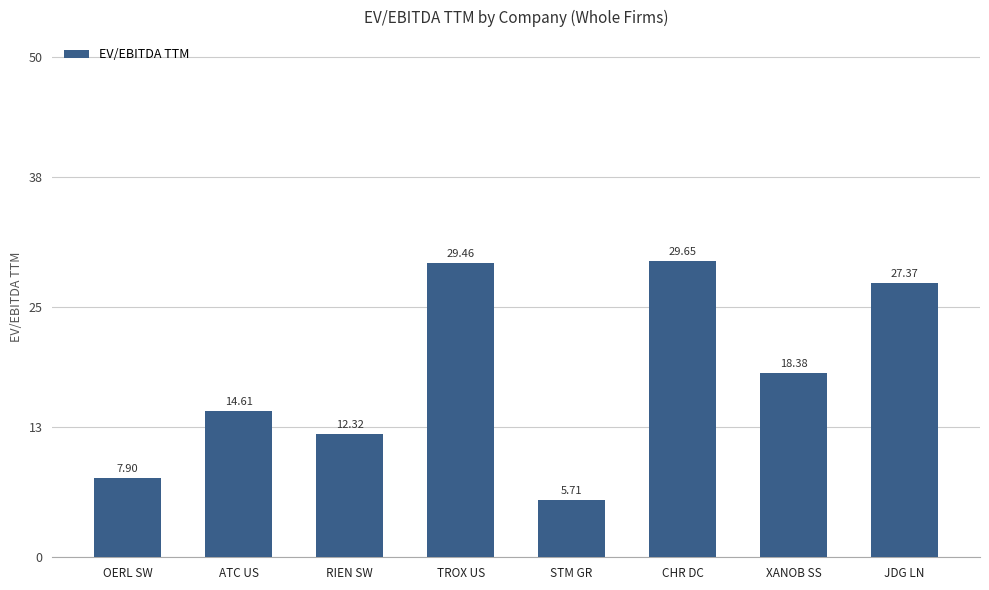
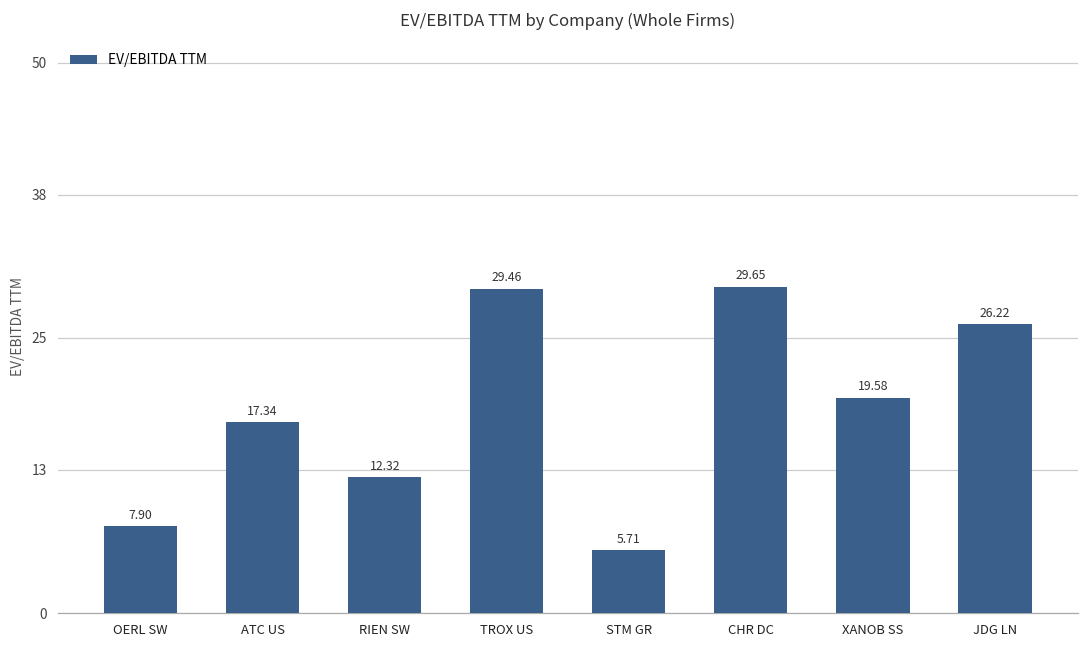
ATC US: 14.61 -> 17.34
XANOB SS: 18.38 -> 19.58
JDG LN: 27.37 -> 26.22
